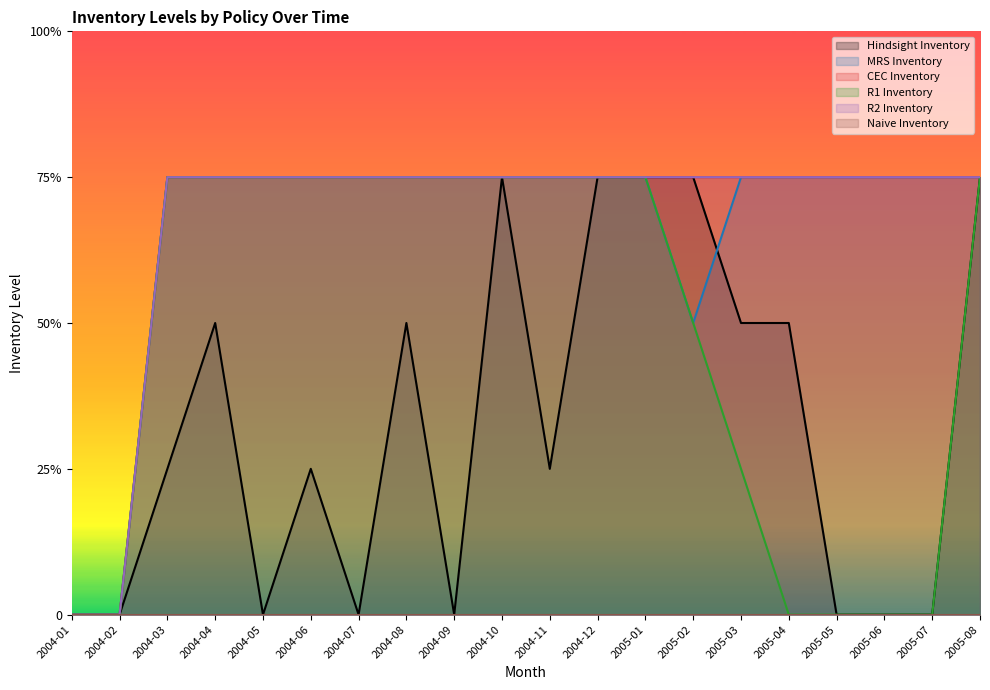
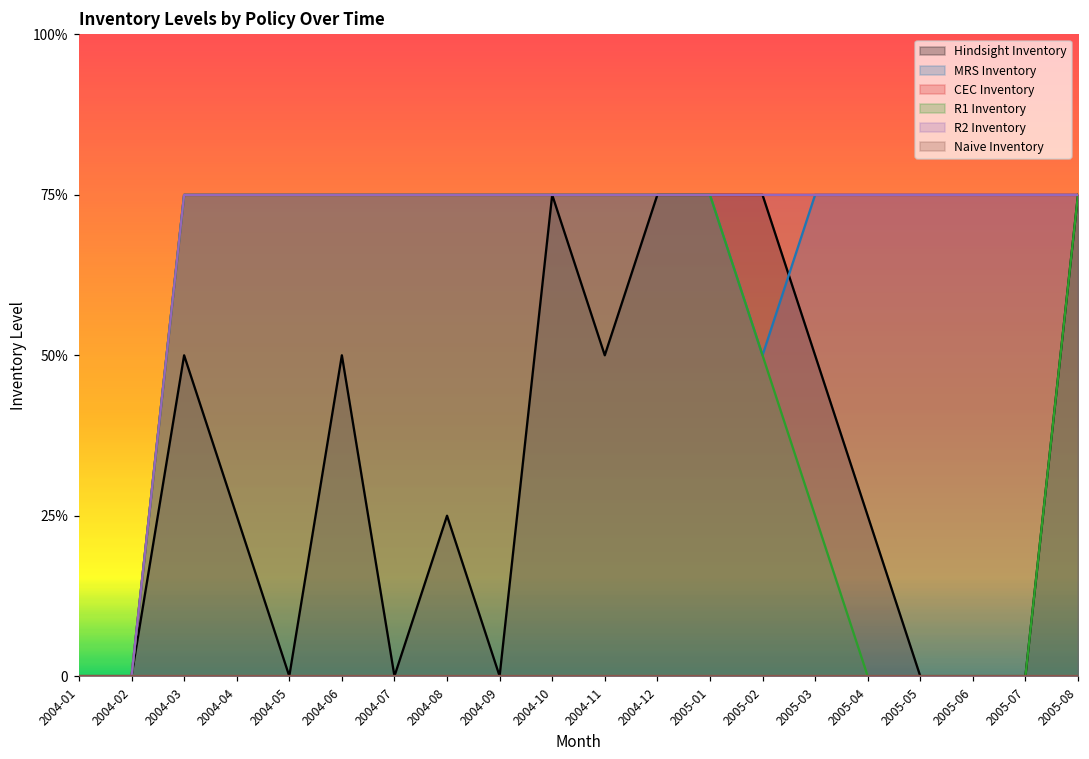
Hindsight Inventory, 2004-03: 25% -> 50%
Hindsight Inventory, 2004-04: 50% -> 25%
Hindsight Inventory, 2004-06: 25% -> 50%
Hindsight Inventory, 2004-08: 50% -> 25%
Hindsight Inventory, 2004-11: 25% -> 50%
Hindsight Inventory, 2005-04: 50% -> 25%
